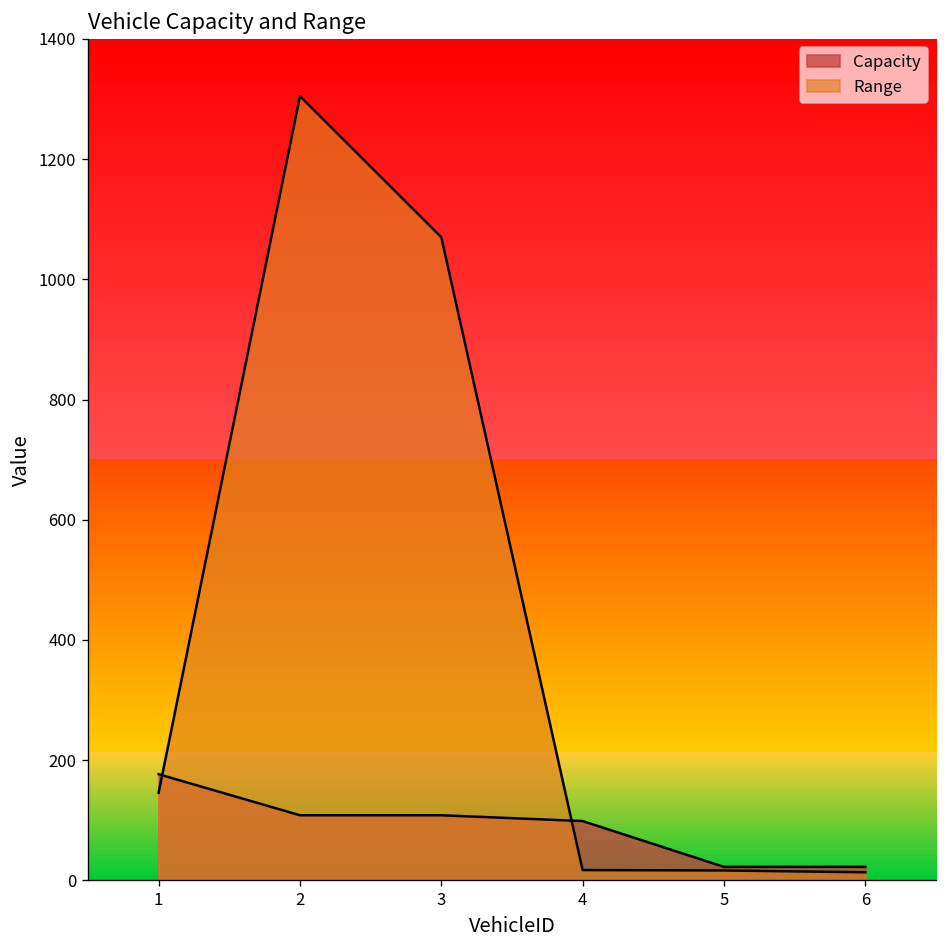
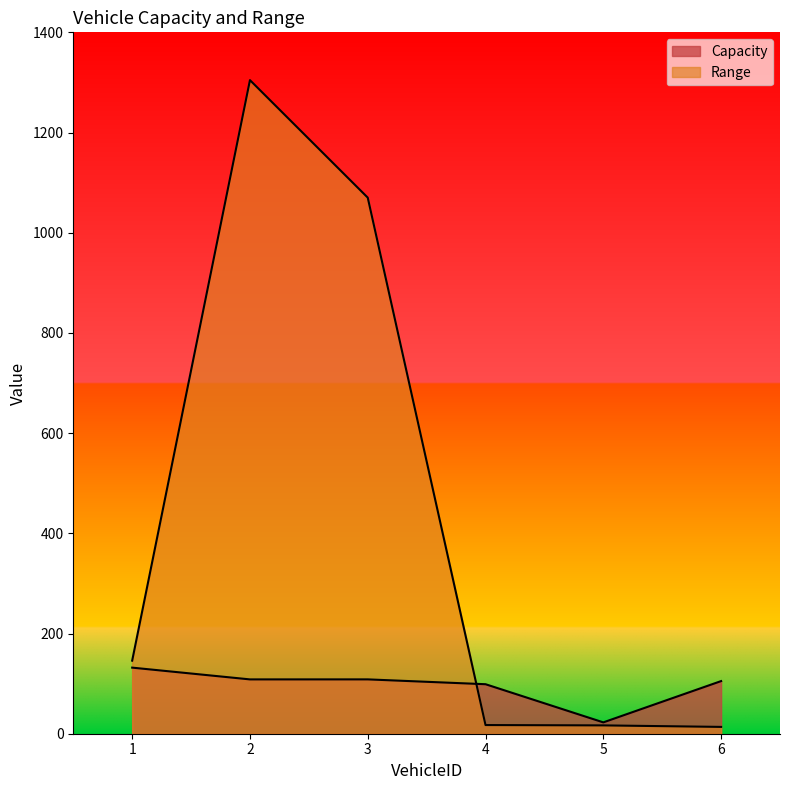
Capacity, 1: 180 -> 130
Capacity, 6: 20 -> 110
